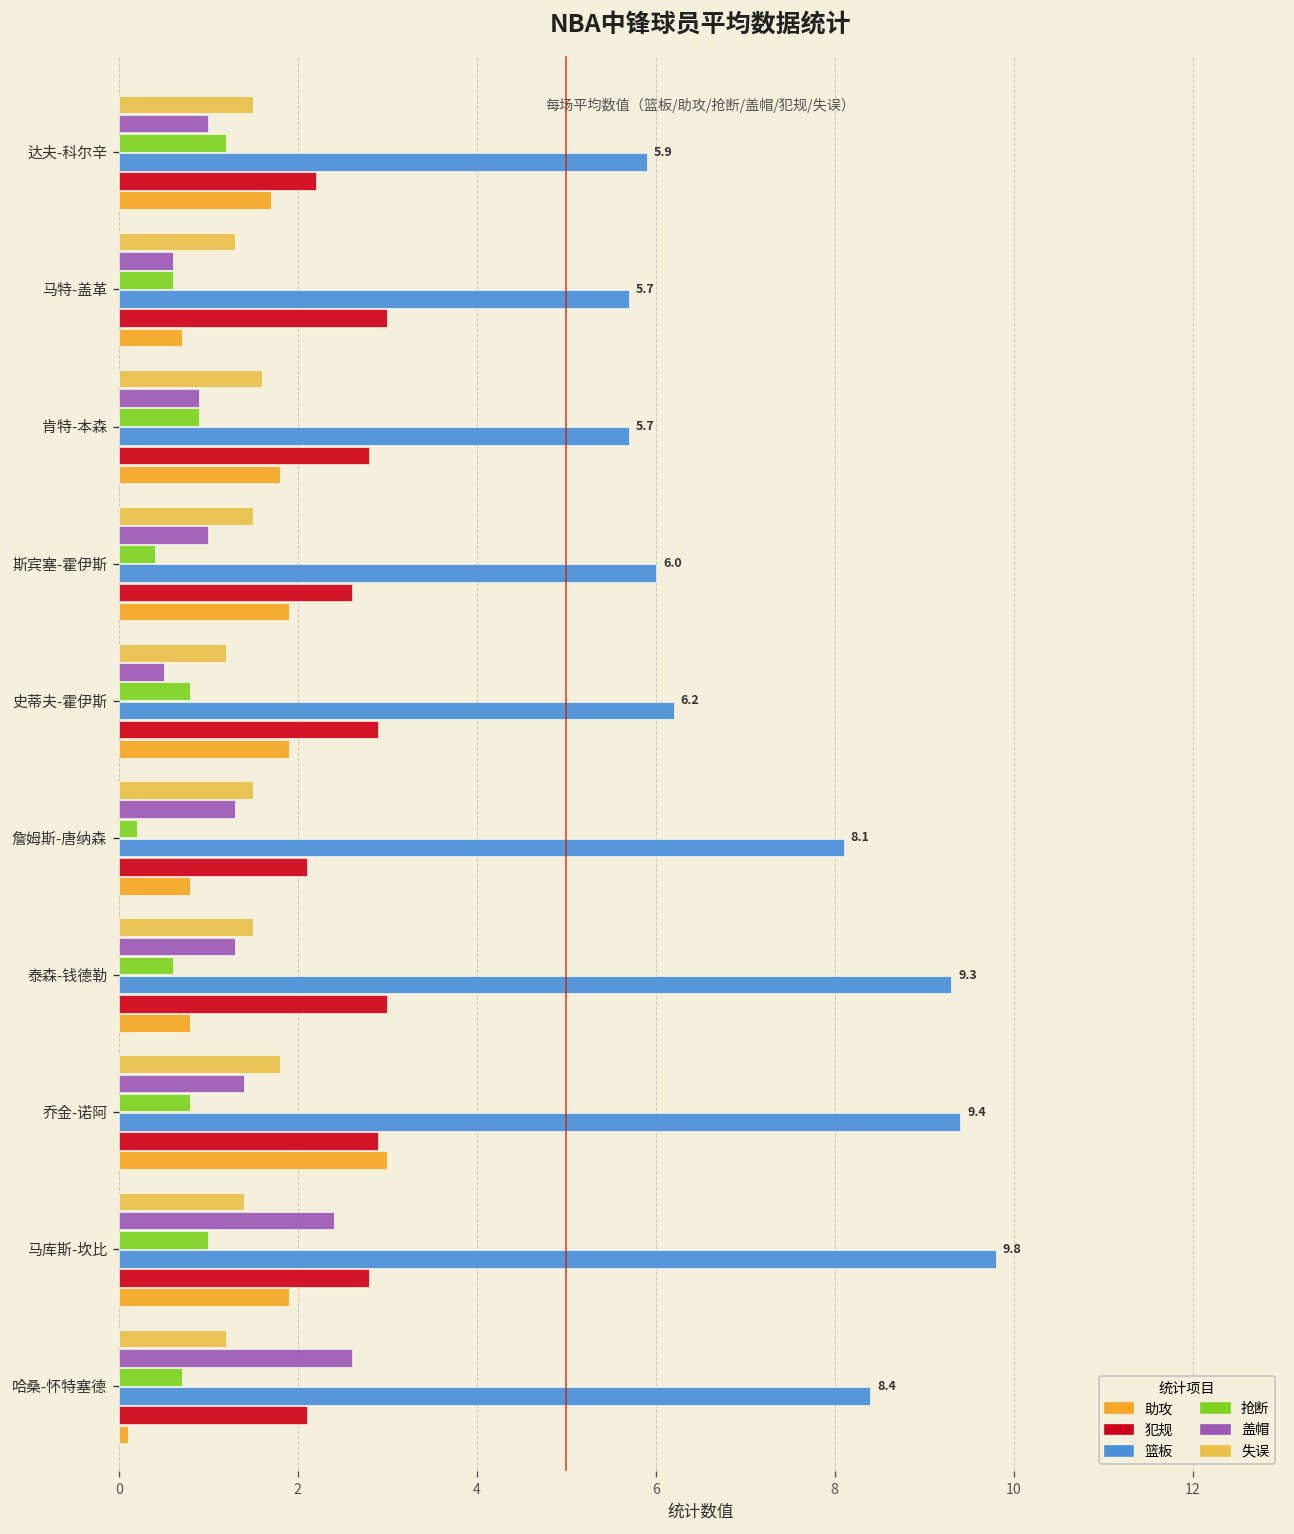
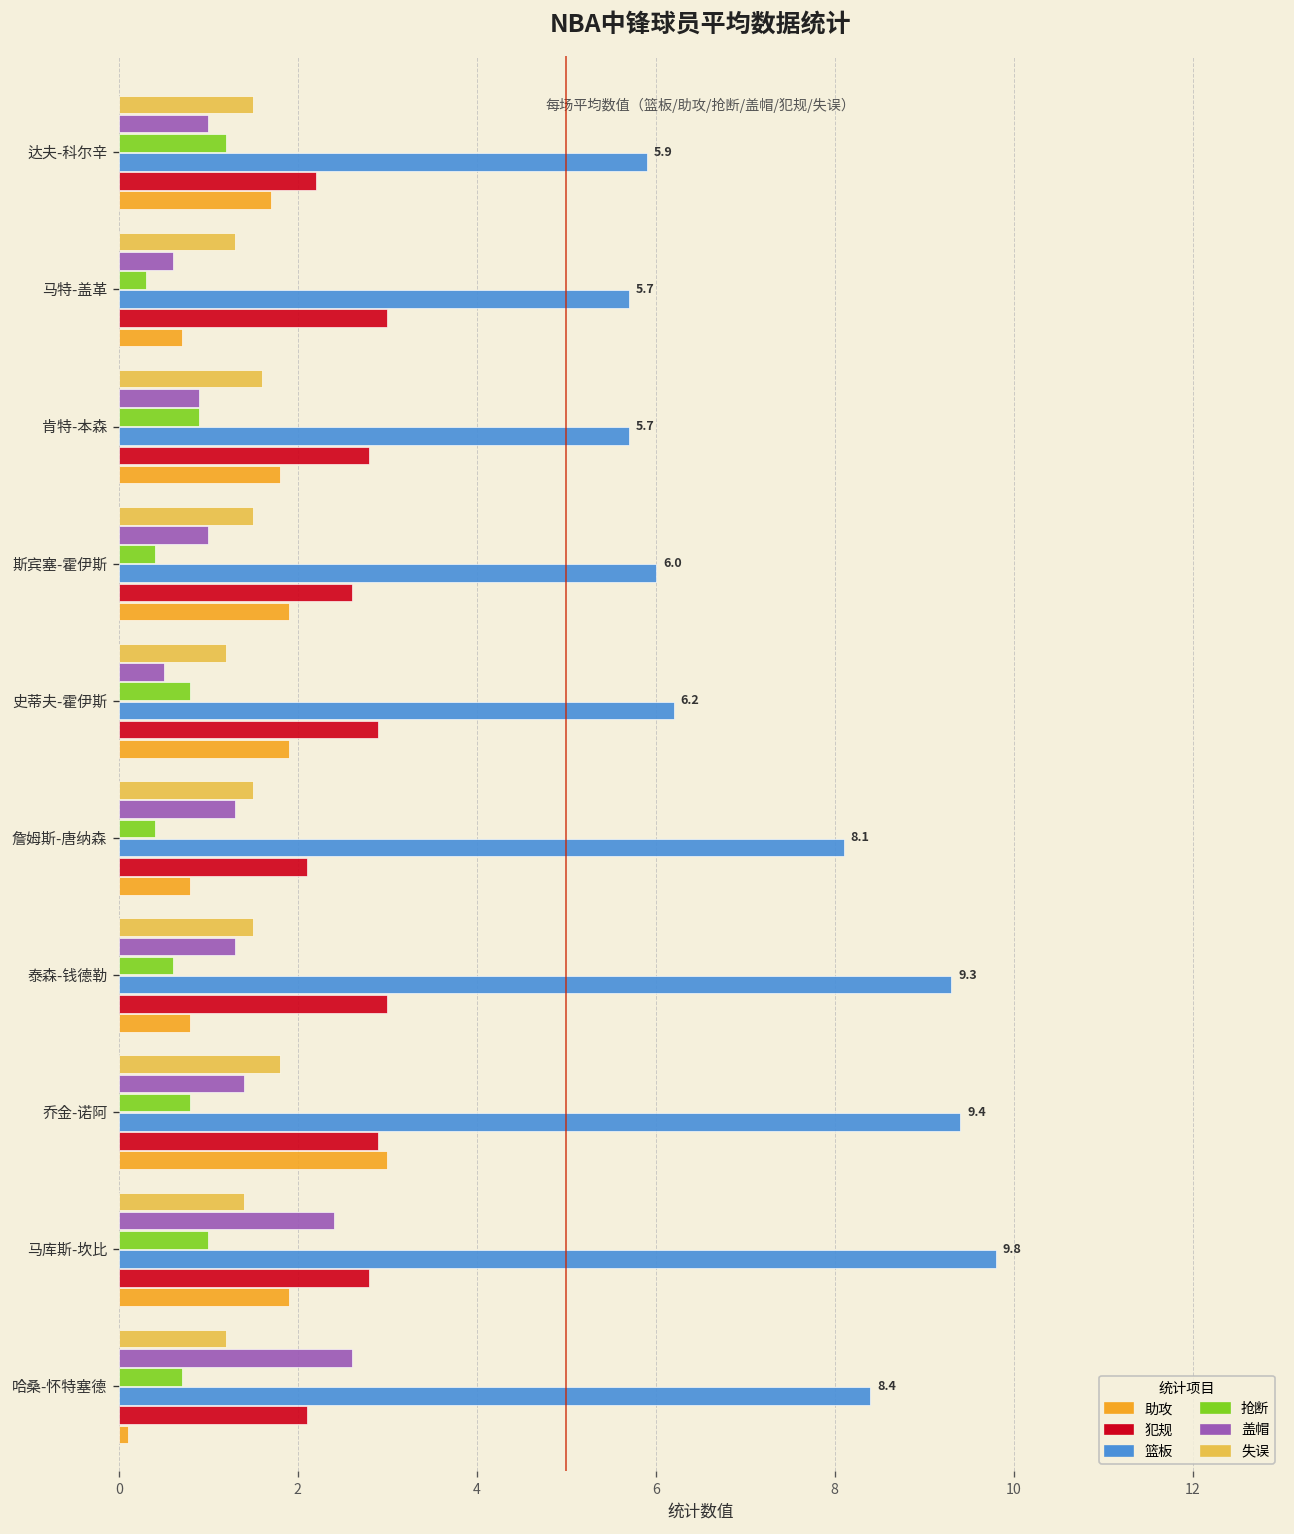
抢断, 马特-盖革: 0.6 -> 0.3
抢断, 詹姆斯-唐纳森: 0.2 -> 0.4
